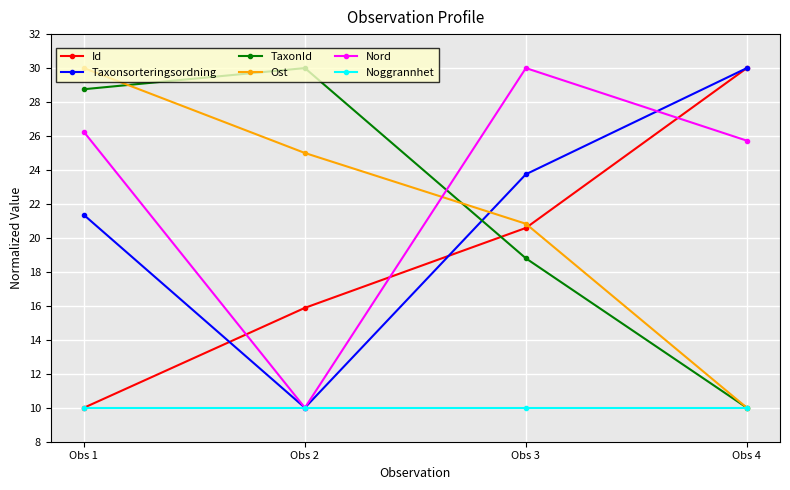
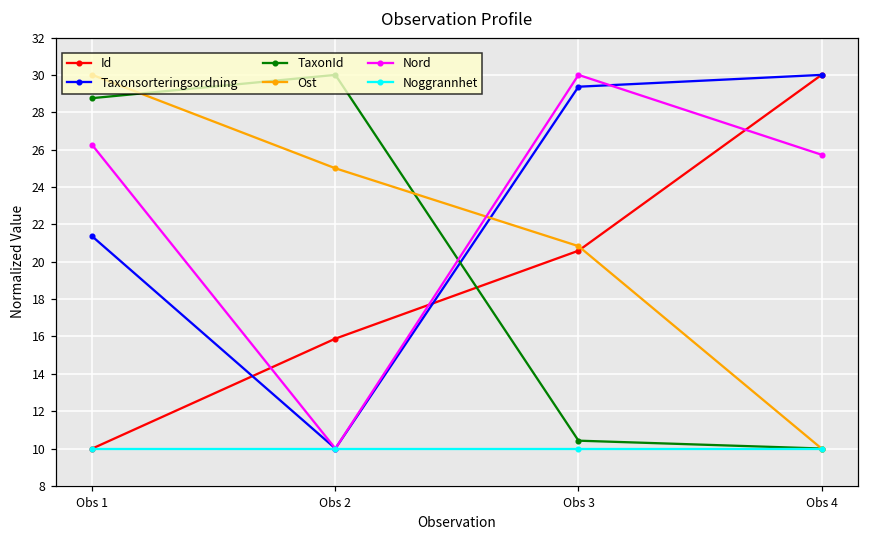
Taxonsorteringsordning, Obs 3: 23.7 -> 29.4
TaxonId, Obs 3: 18.8 -> 10.4
